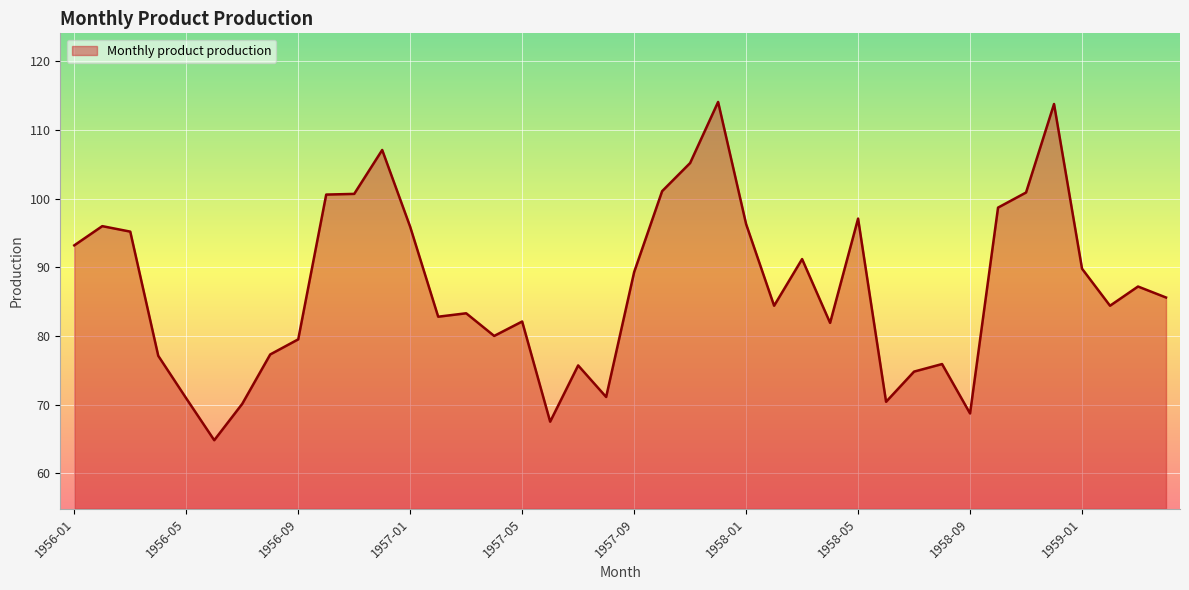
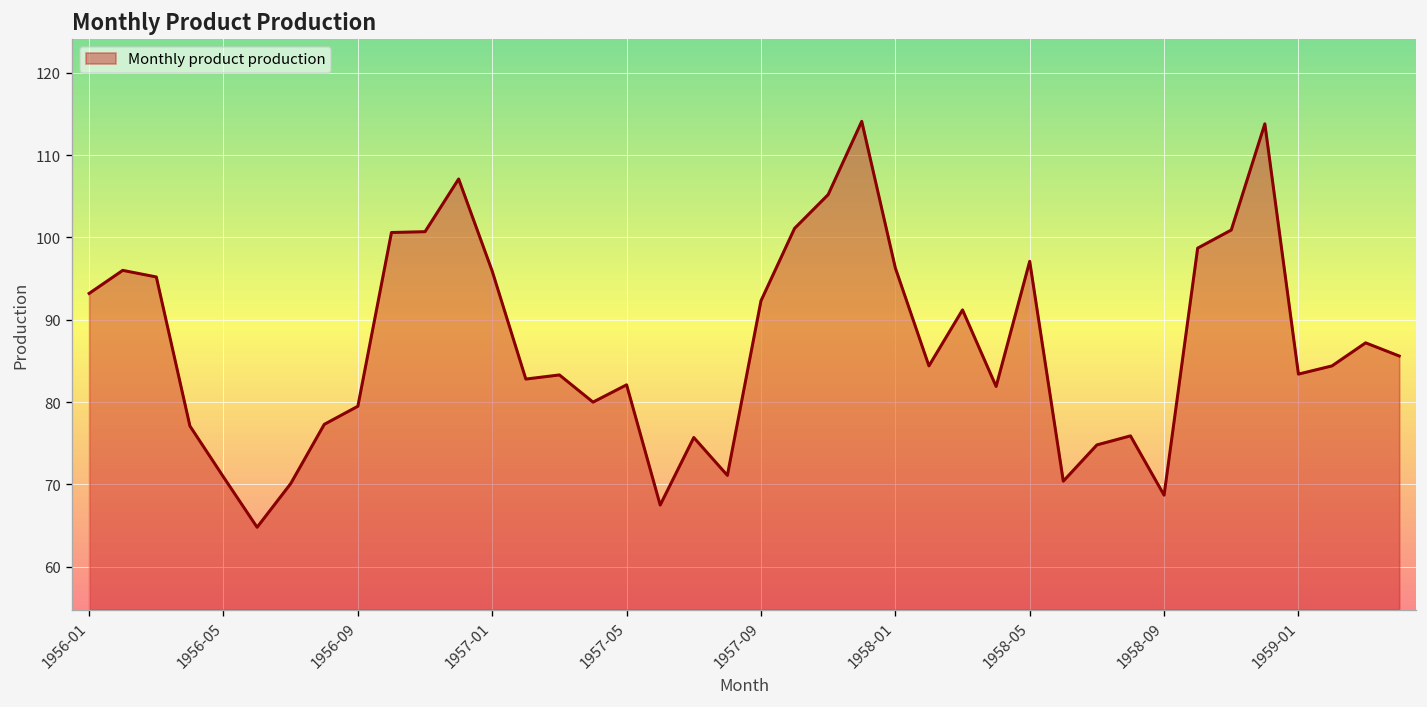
1957-09: 89 -> 92
1959-01: 90 -> 83
